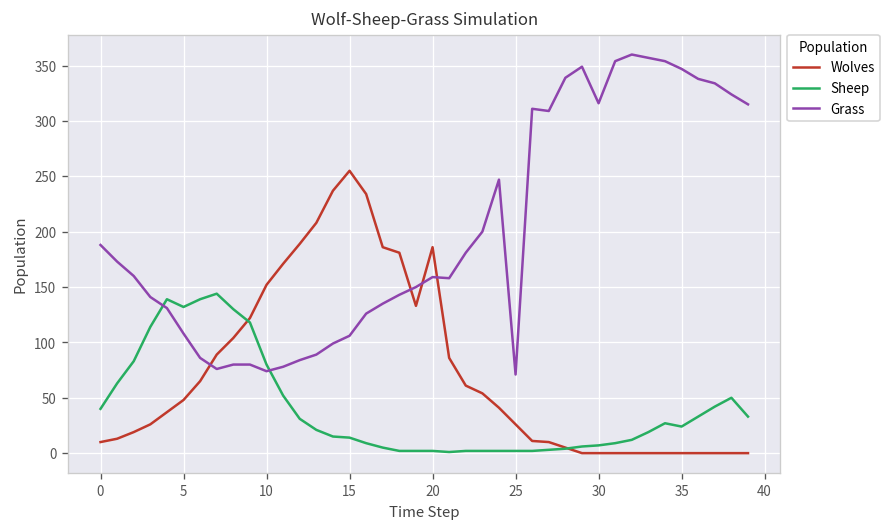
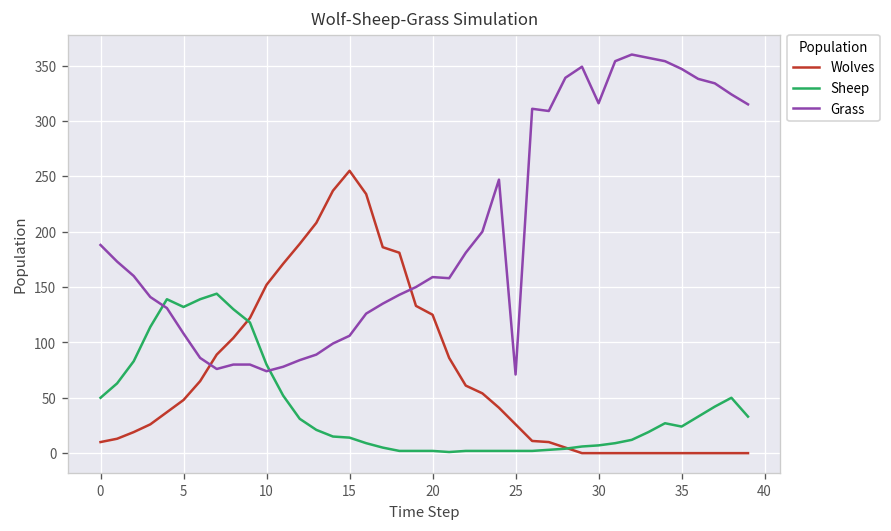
Sheep, 0: 40 -> 50
Wolves, 20: 190 -> 130
